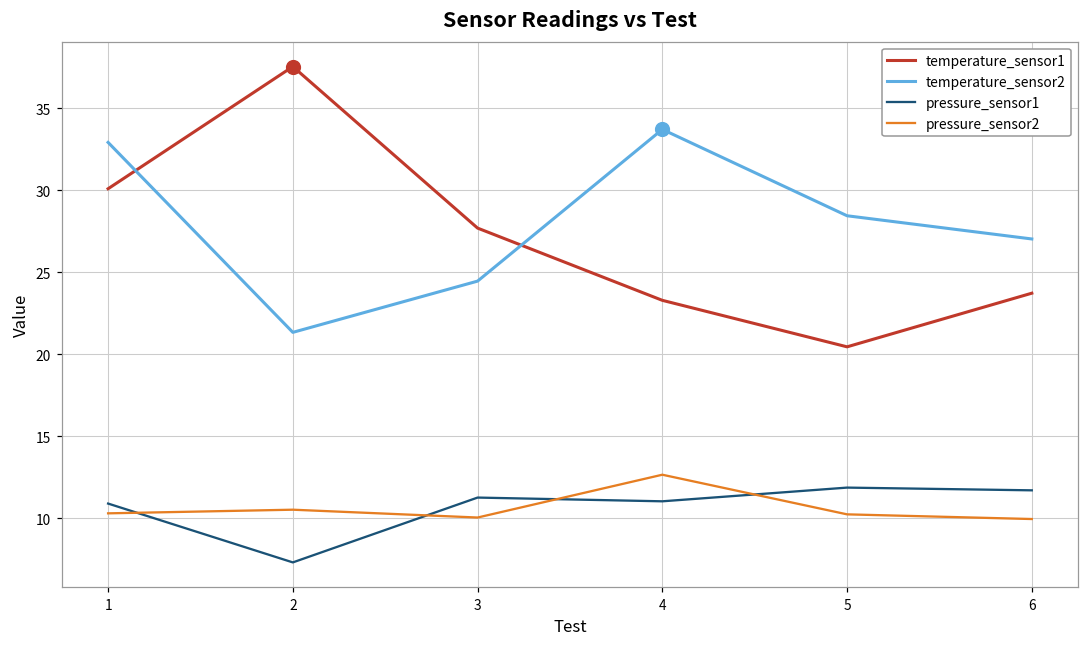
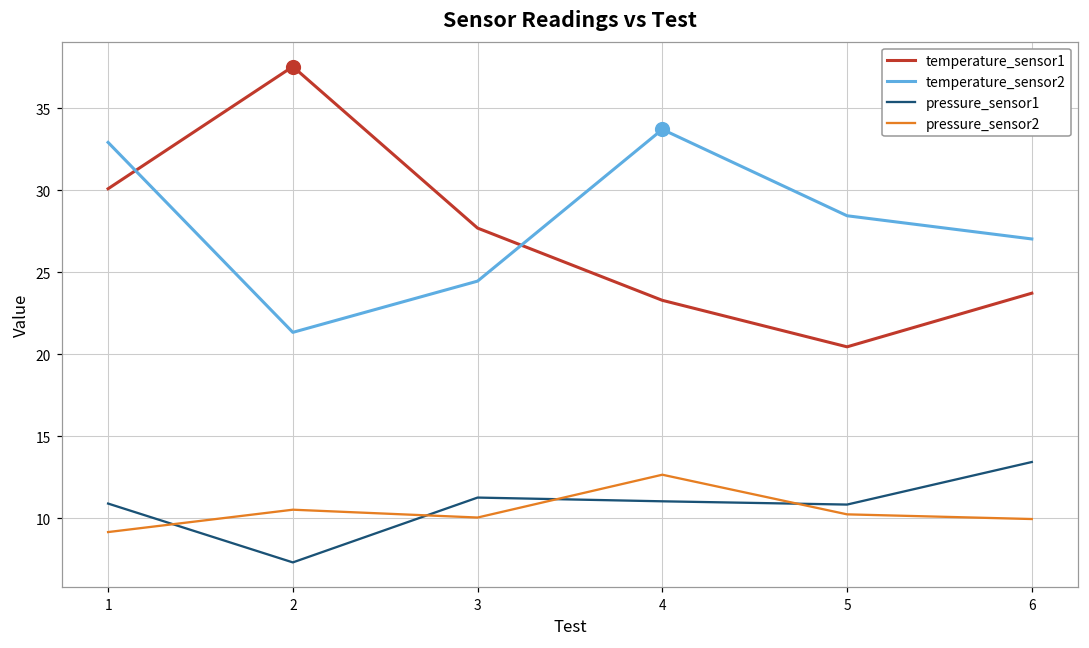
pressure_sensor2, 1: 10.3 -> 9.1
pressure_sensor1, 5: 11.9 -> 10.8
pressure_sensor1, 6: 11.7 -> 13.4
